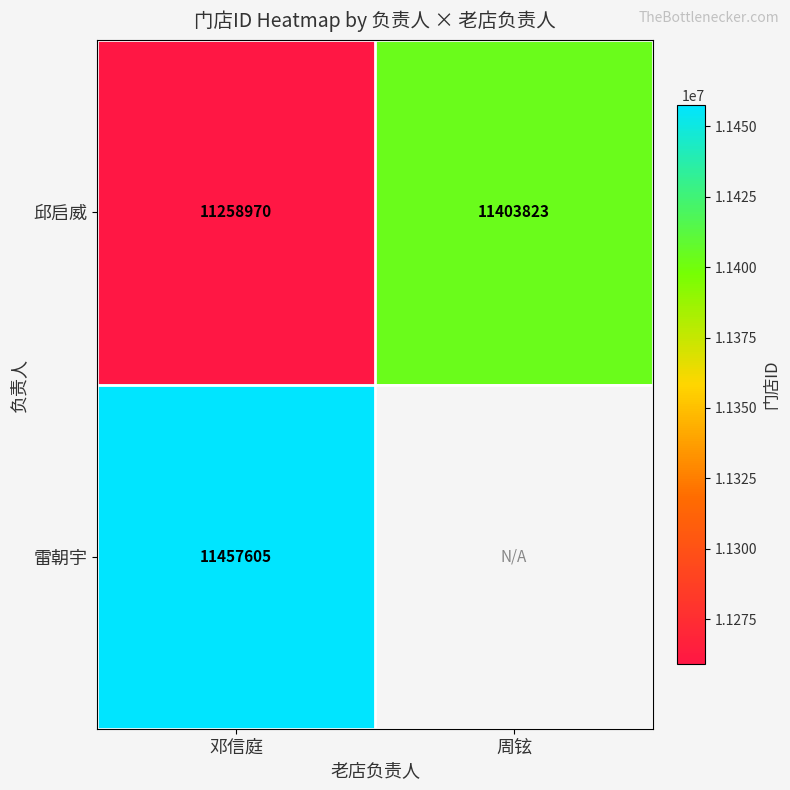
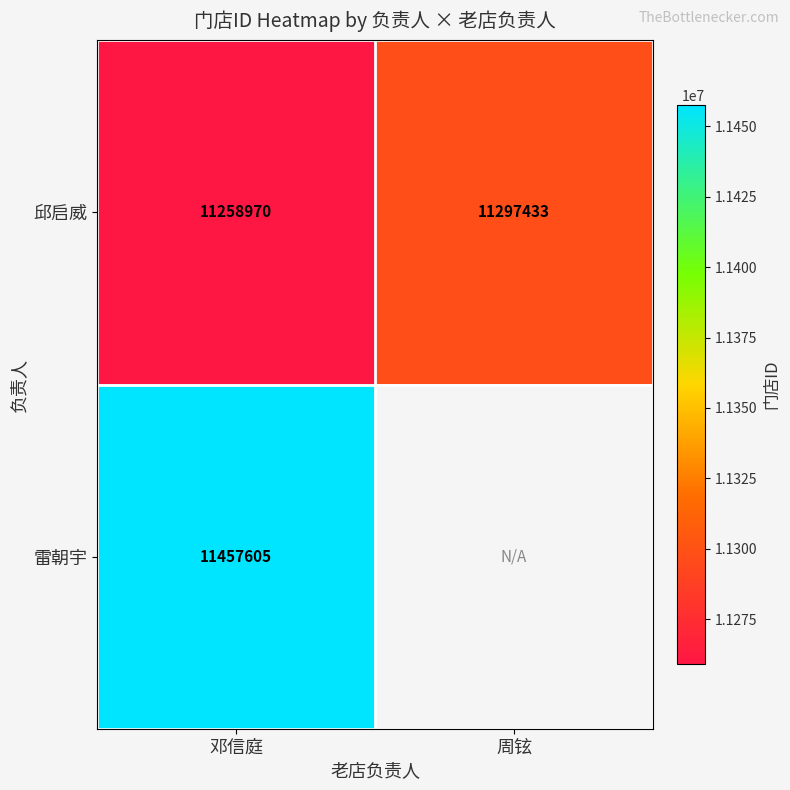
邱启威, 周铉: 11403823 -> 11297433
